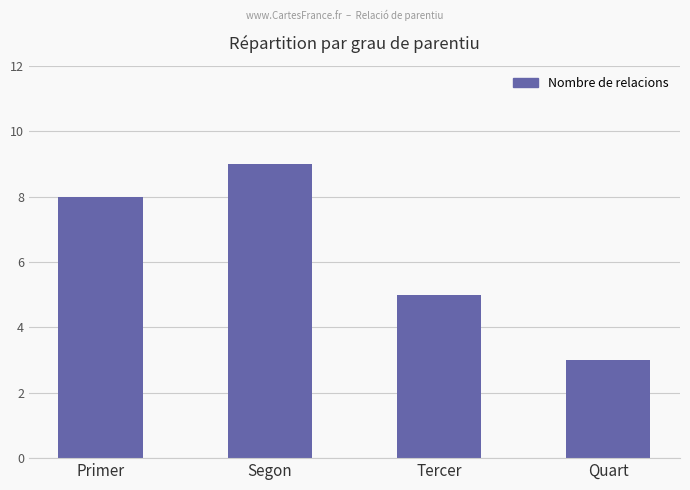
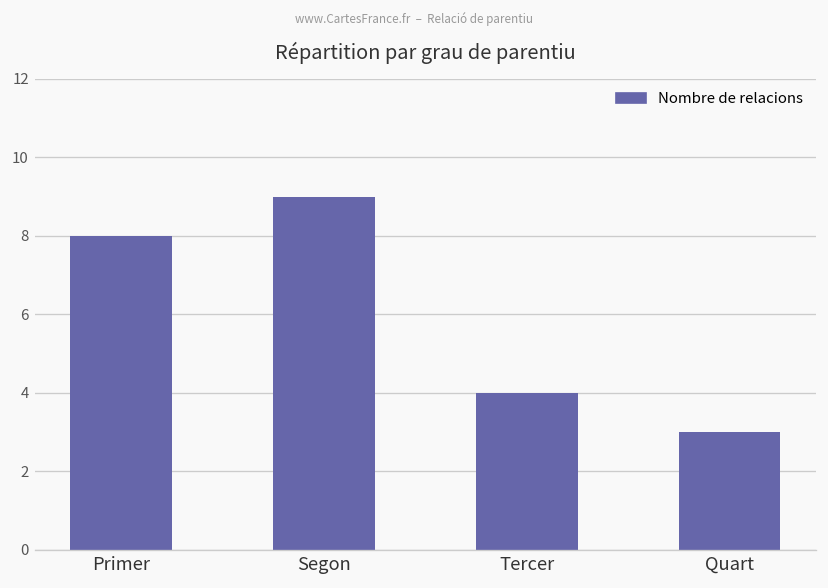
Tercer: 5 -> 4
